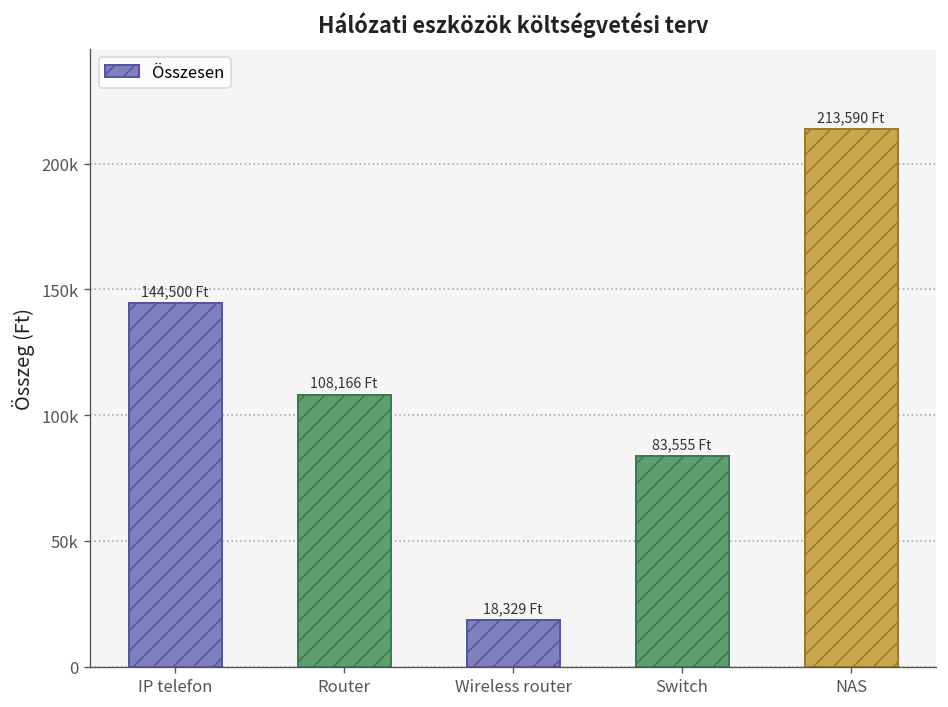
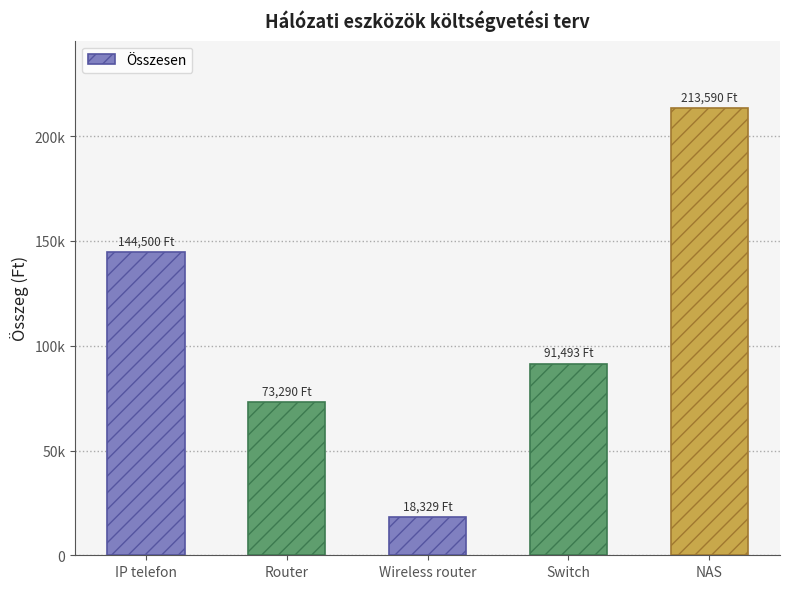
Router: 108,166 -> 73,290
Switch: 83,555 -> 91,493
